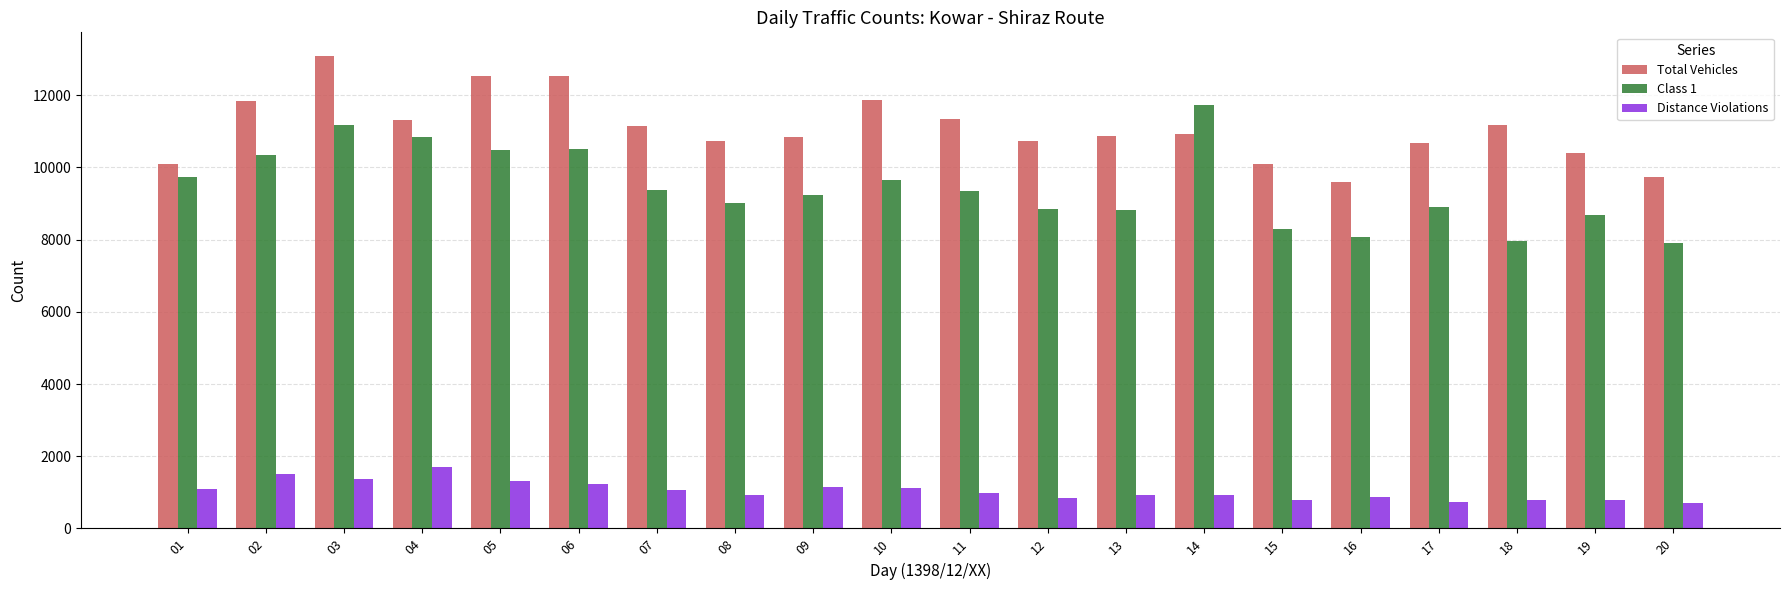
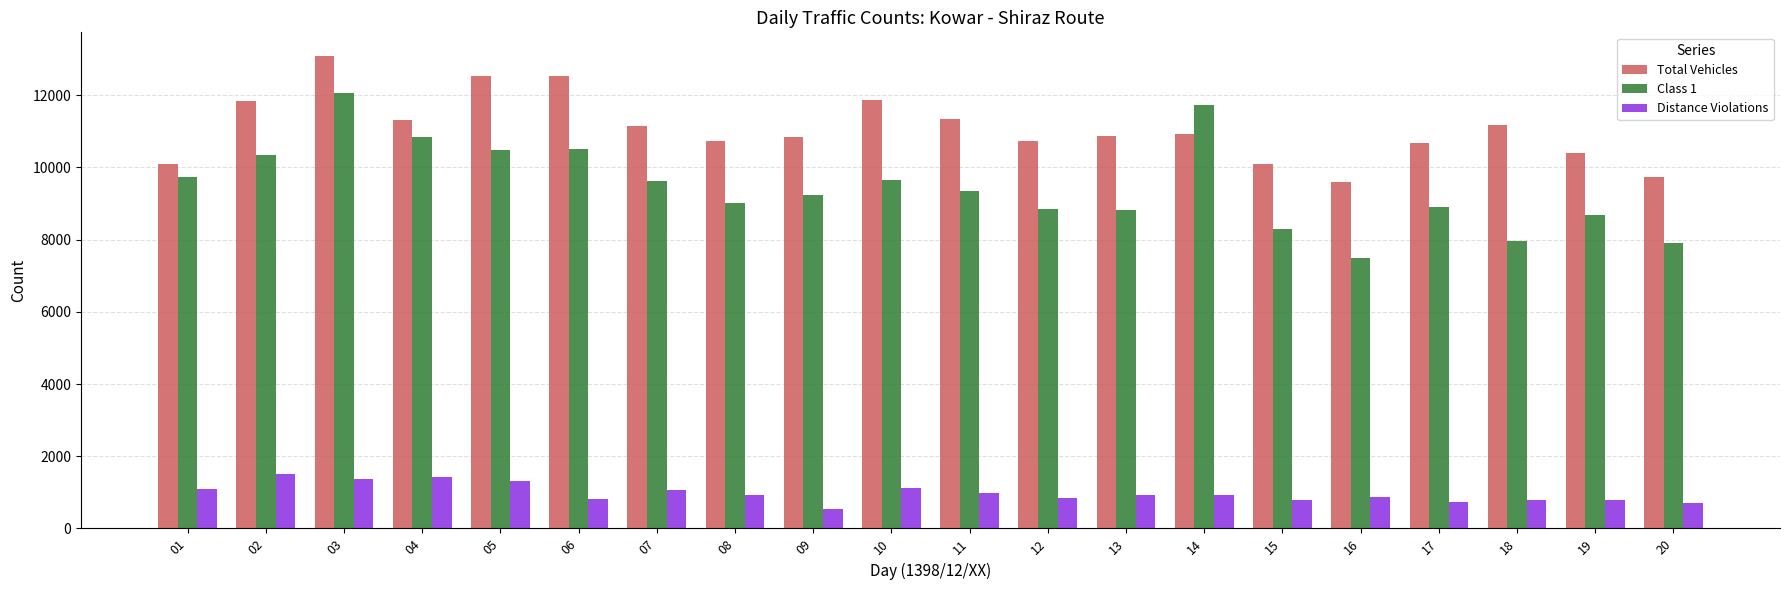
Class 1, 03: 11200 -> 12100
Distance Violations, 04: 1700 -> 1400
Distance Violations, 06: 1200 -> 800
Class 1, 07: 9400 -> 9600
Distance Violations, 09: 1100 -> 500
Class 1, 16: 8100 -> 7500
